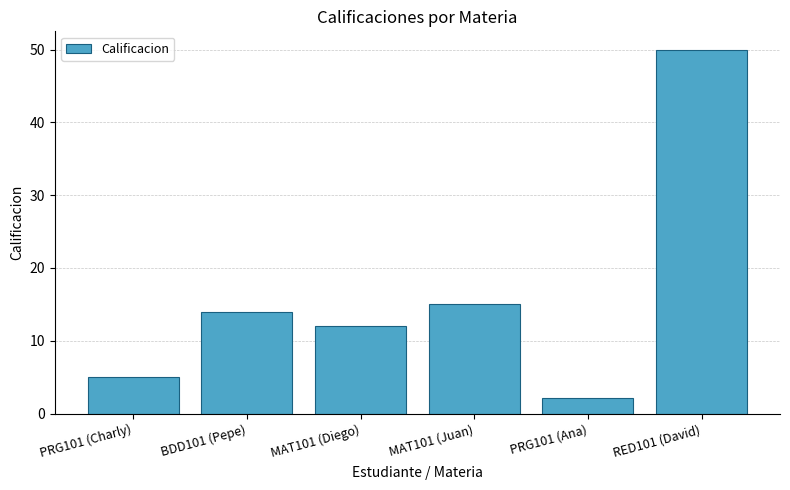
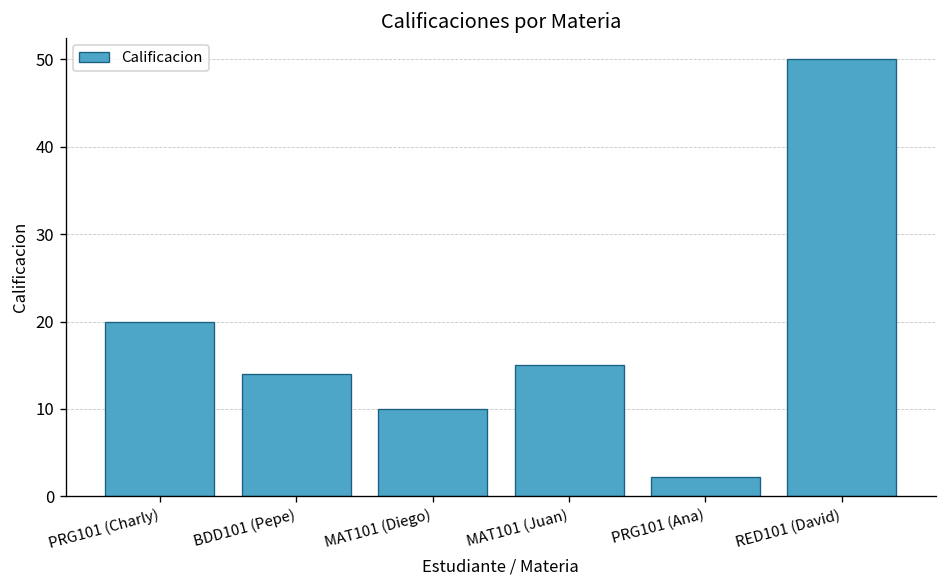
PRG101 (Charly): 5 -> 20
MAT101 (Diego): 12 -> 10
